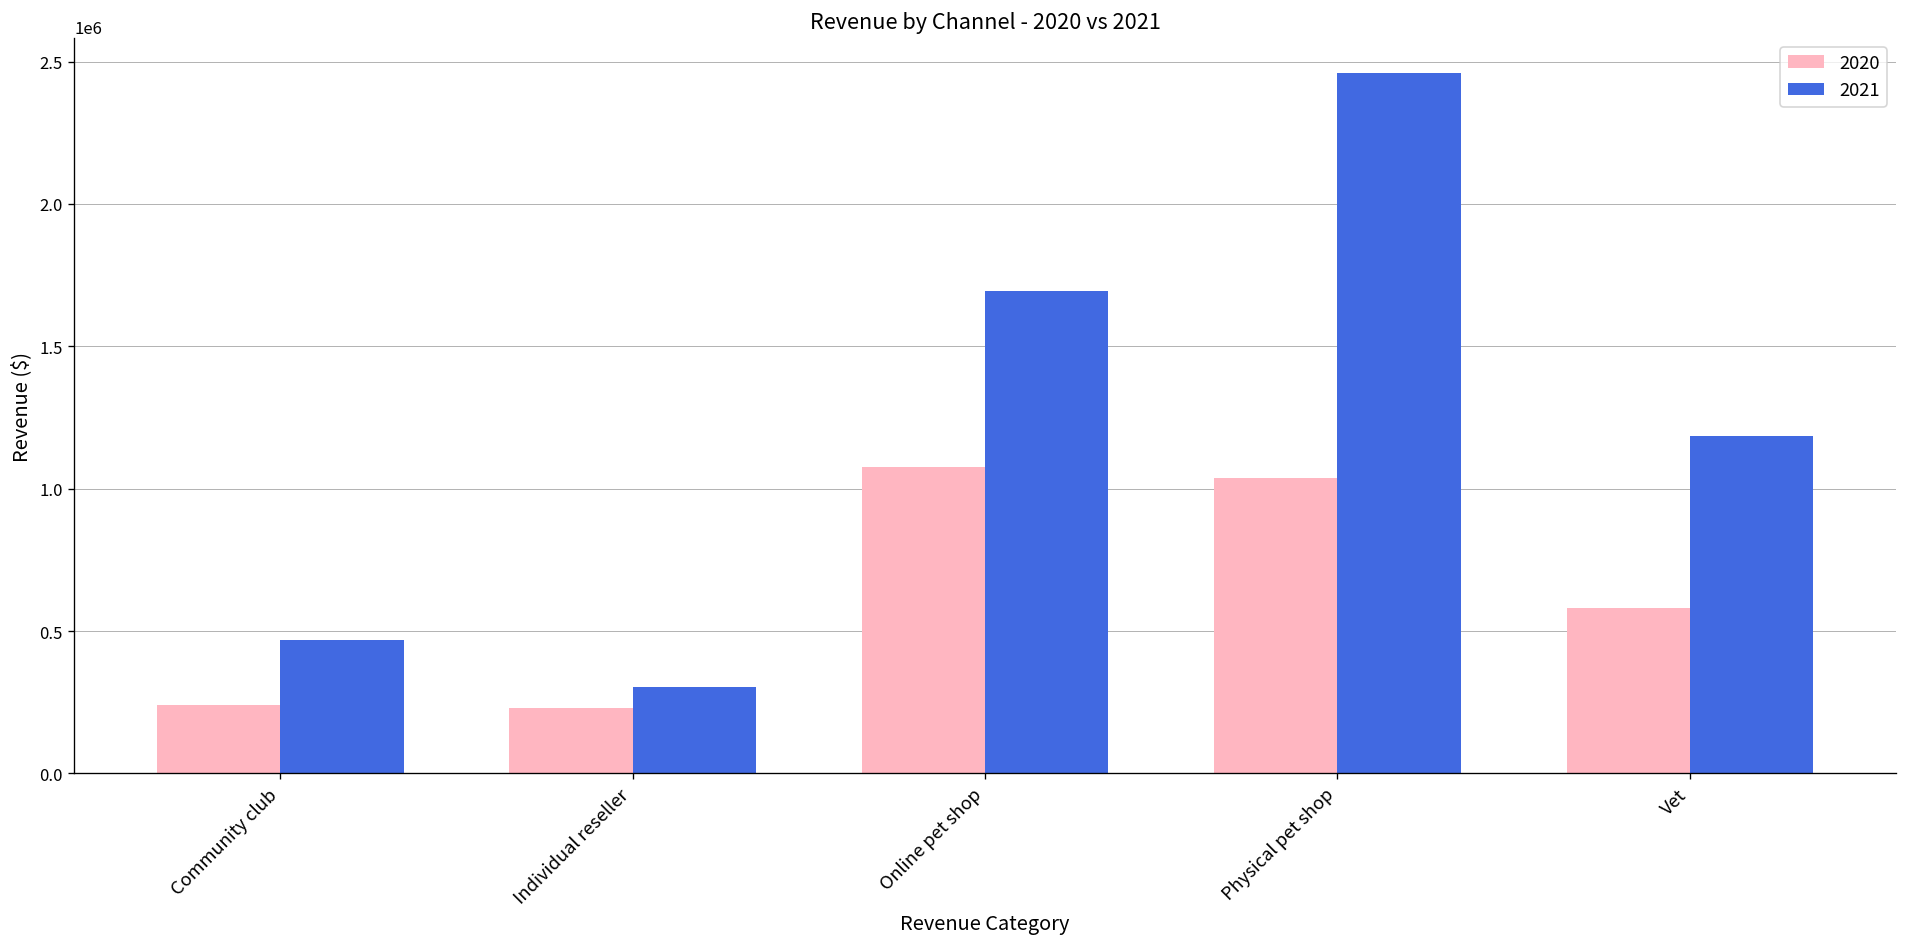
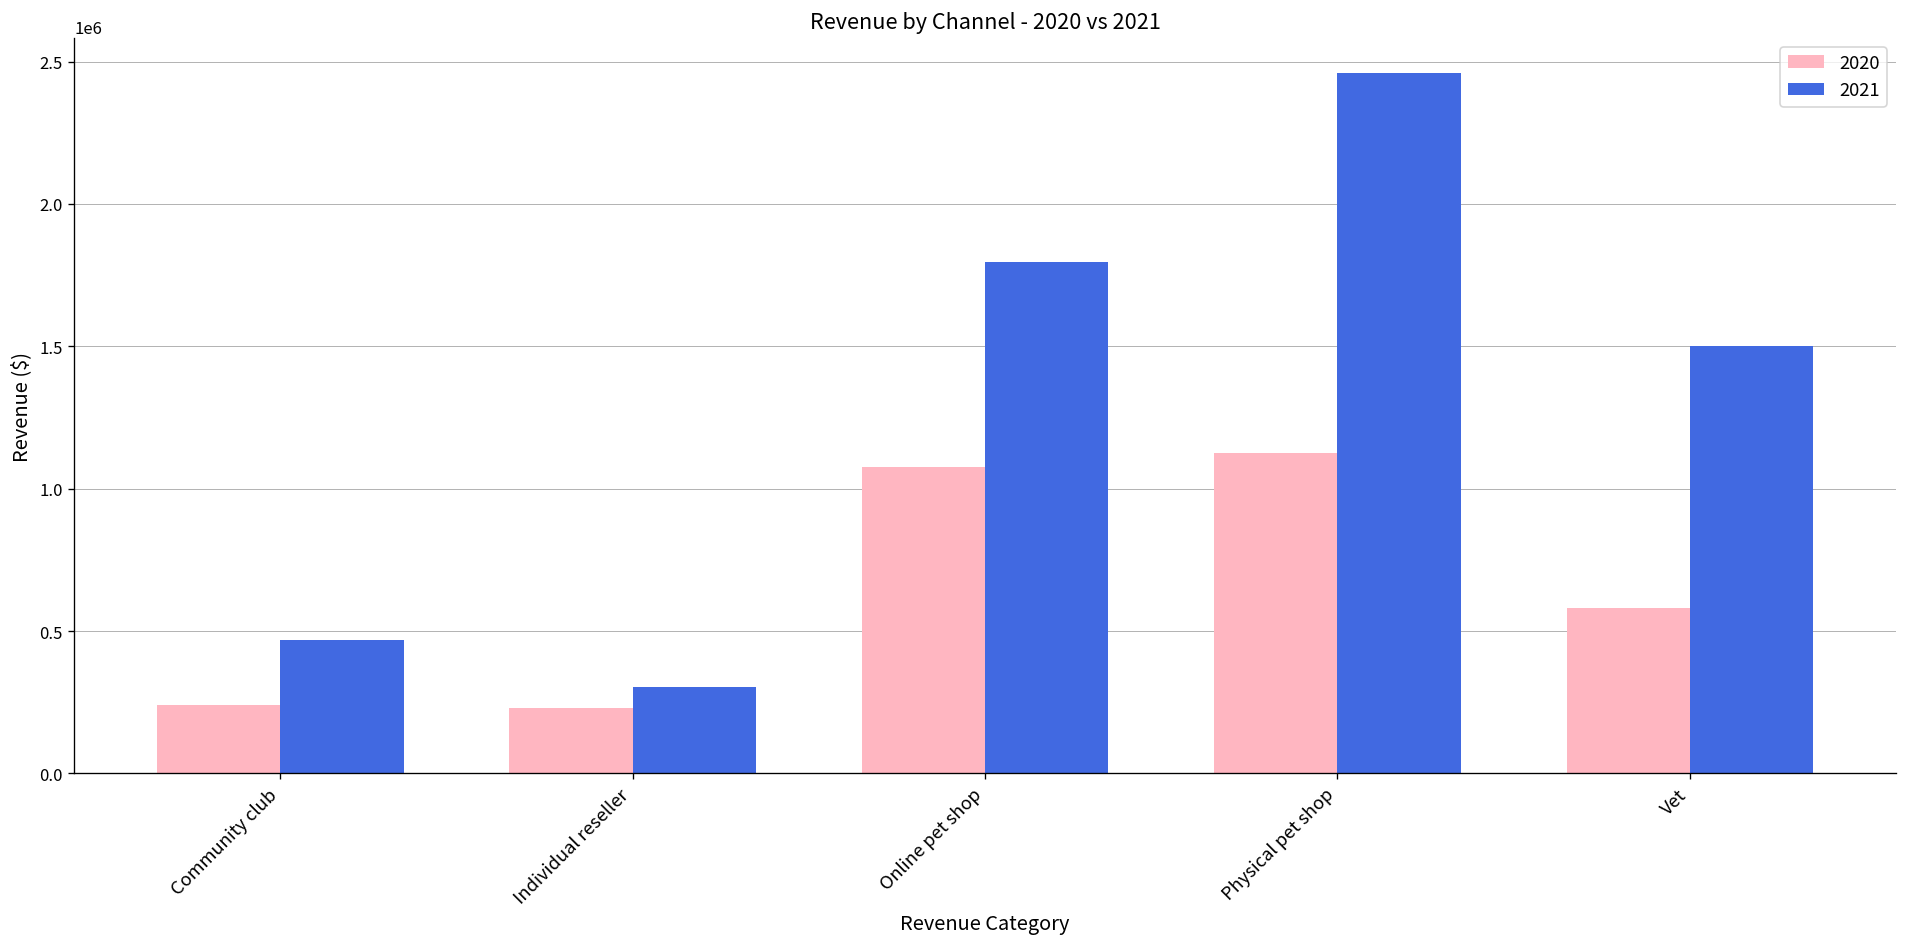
2021, Online pet shop: 1700000 -> 1800000
2020, Physical pet shop: 1040000 -> 1130000
2021, Vet: 1180000 -> 1500000
